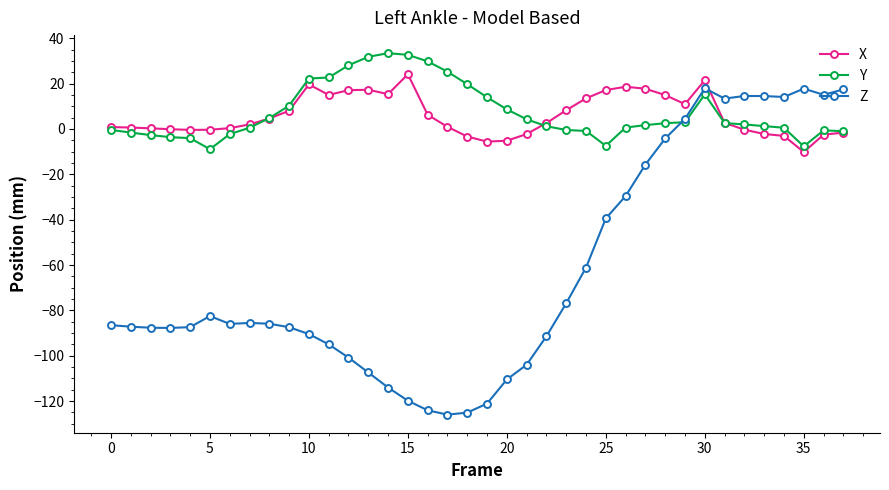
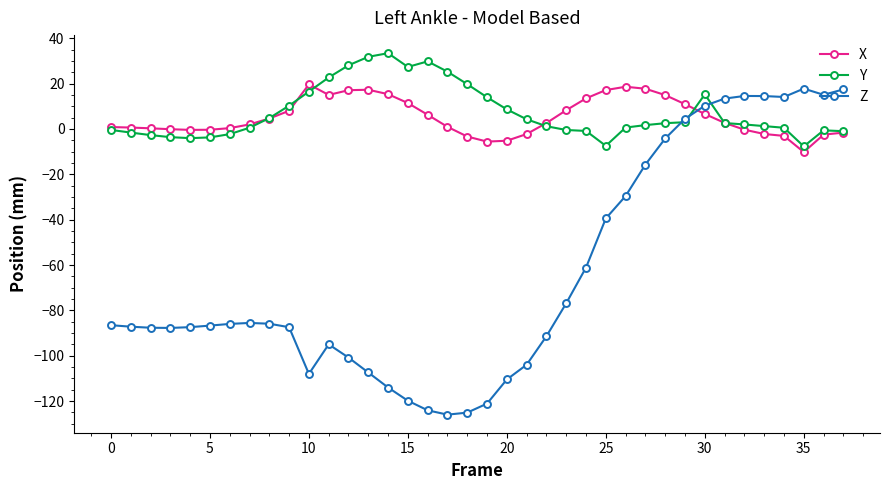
Y, 5: -9 -> -4
Z, 5: -83 -> -87
Y, 10: 22 -> 17
Z, 10: -90 -> -108
X, 15: 24 -> 11
Y, 15: 33 -> 27
X, 30: 22 -> 7
Z, 30: 18 -> 10
